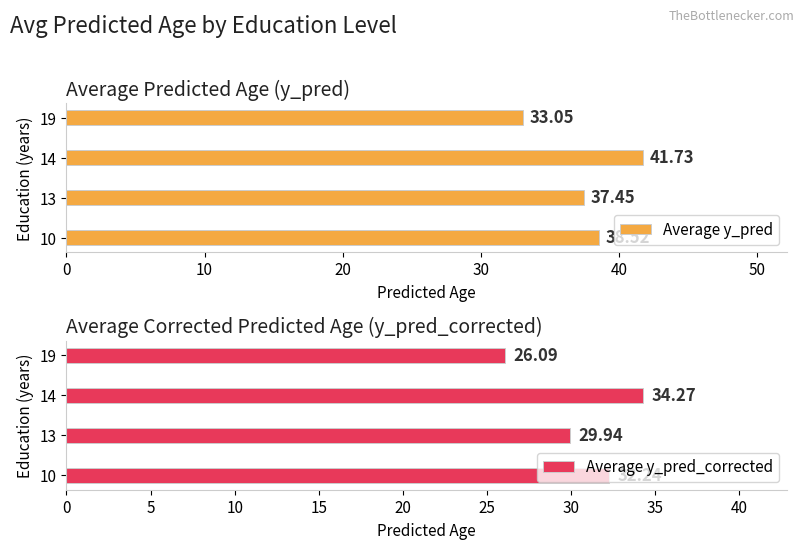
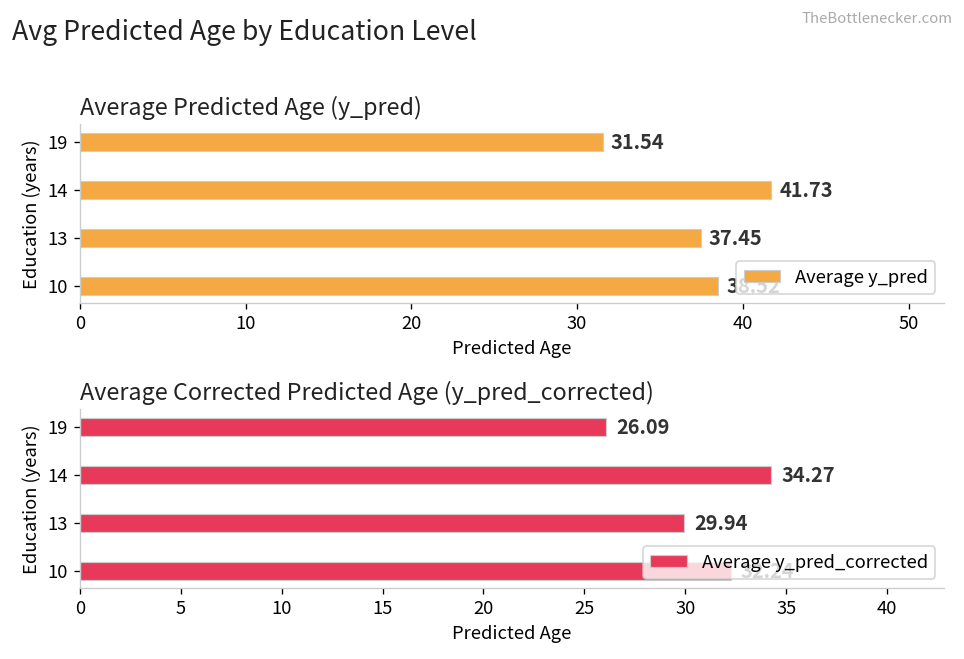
Average Predicted Age (y_pred), 19: 33.05 -> 31.54
